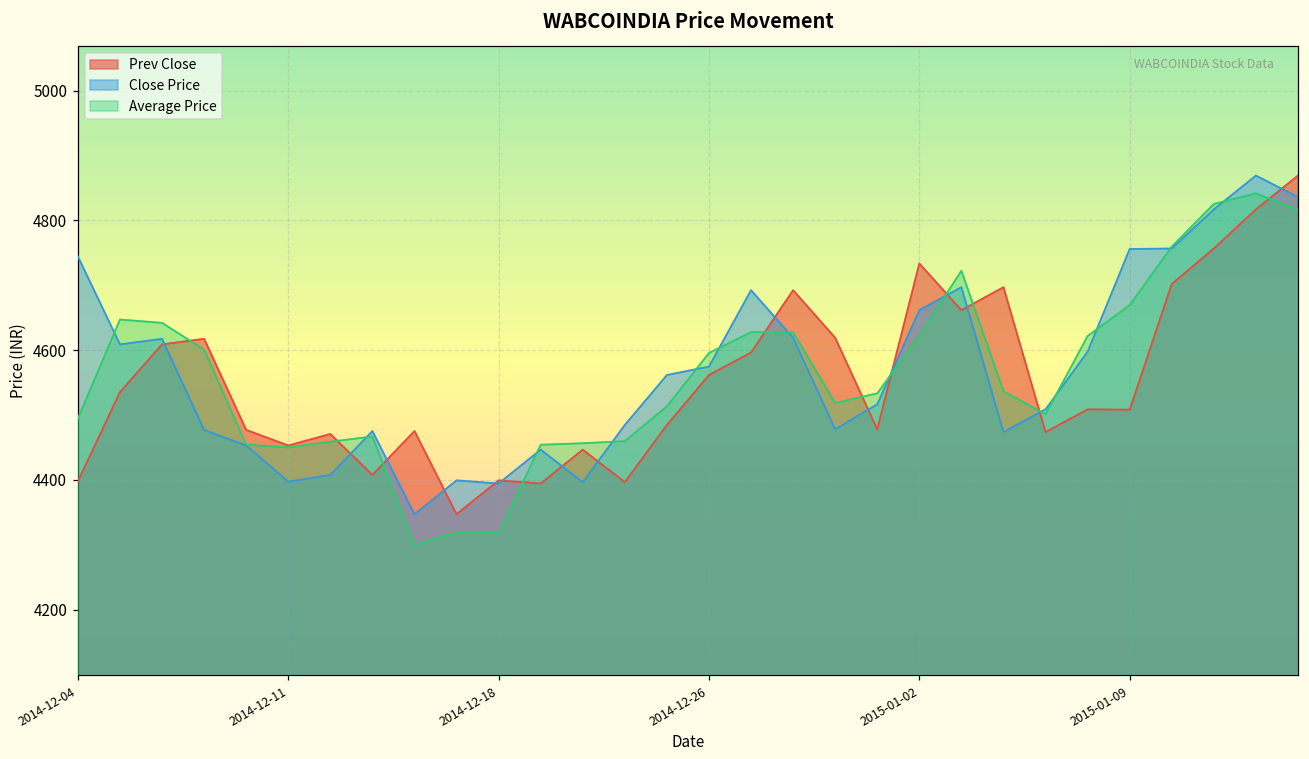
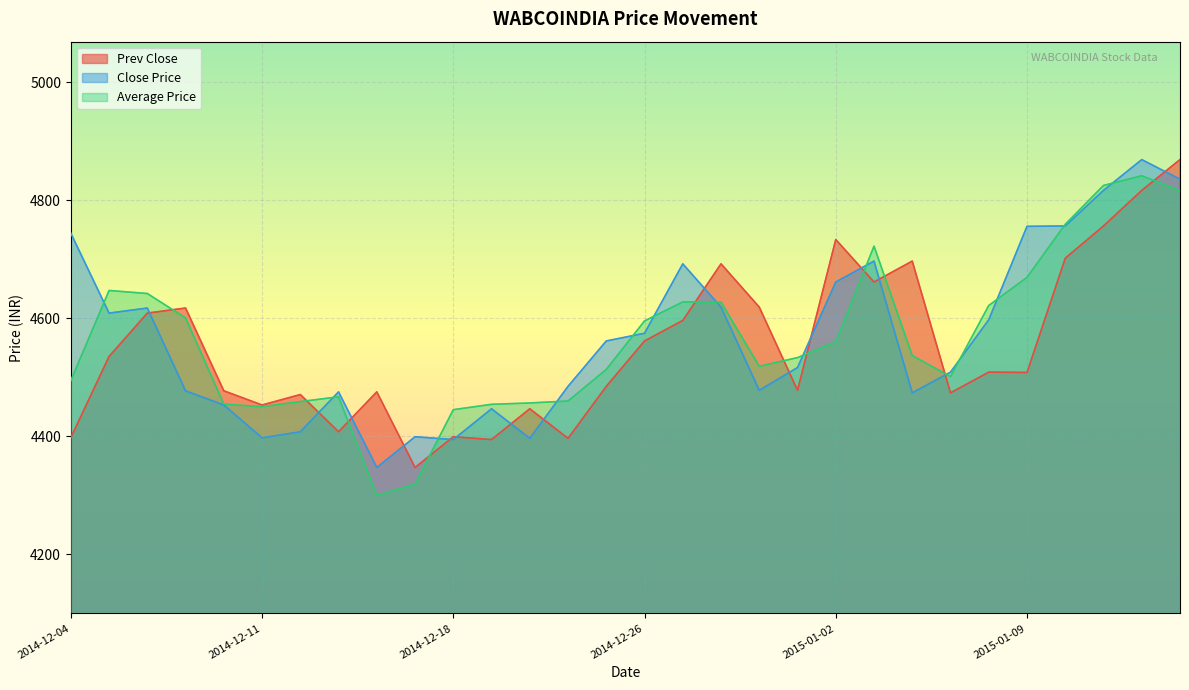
Average Price, 2014-12-18: 4320 -> 4440
Average Price, 2015-01-02: 4620 -> 4560
